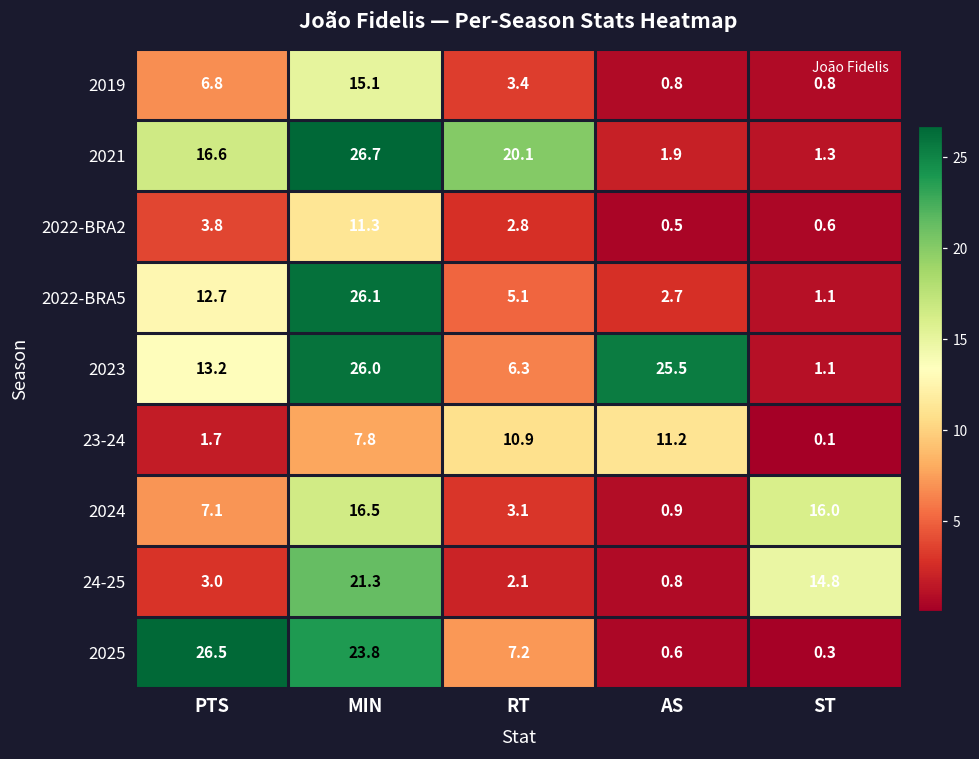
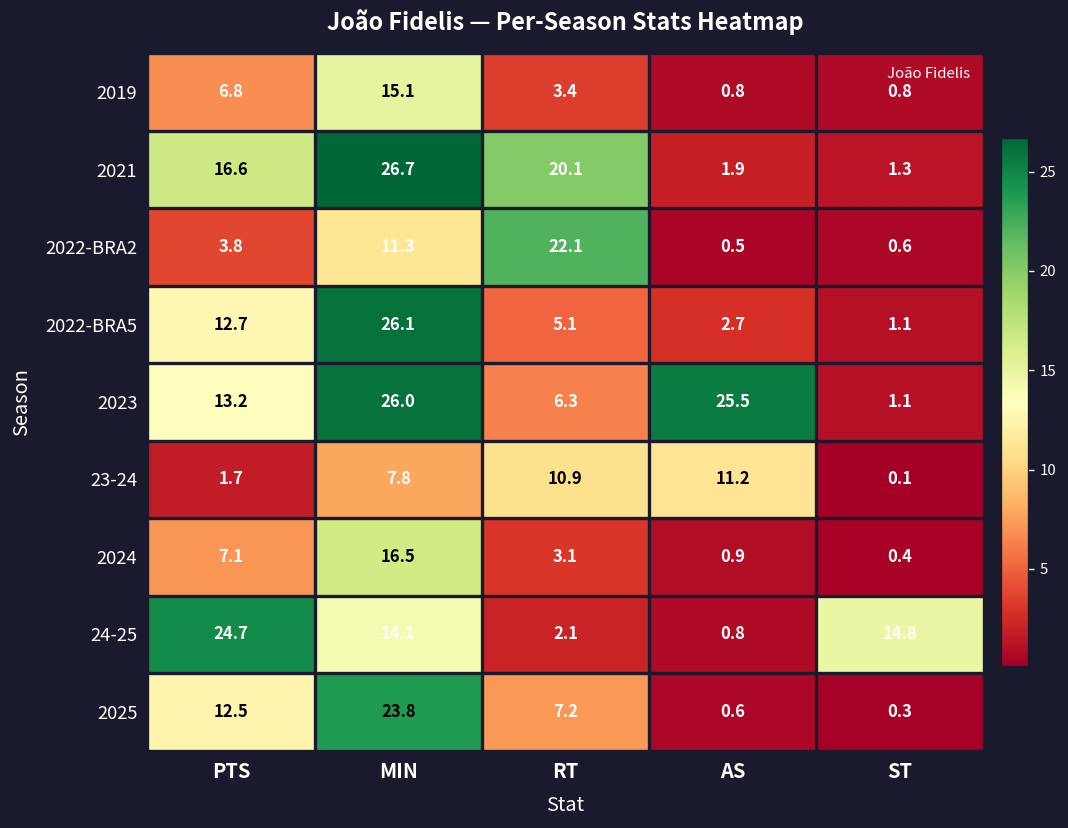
2022-BRA2, RT: 2.8 -> 22.1
2024, ST: 16.0 -> 0.4
24-25, PTS: 3.0 -> 24.7
24-25, MIN: 21.3 -> 14.1
2025, PTS: 26.5 -> 12.5
